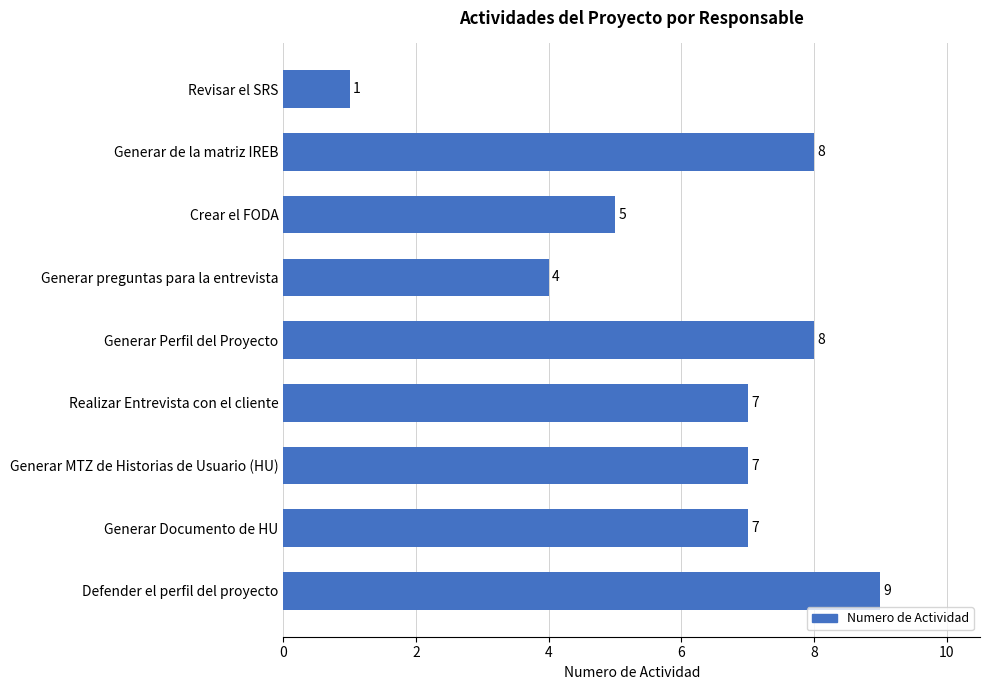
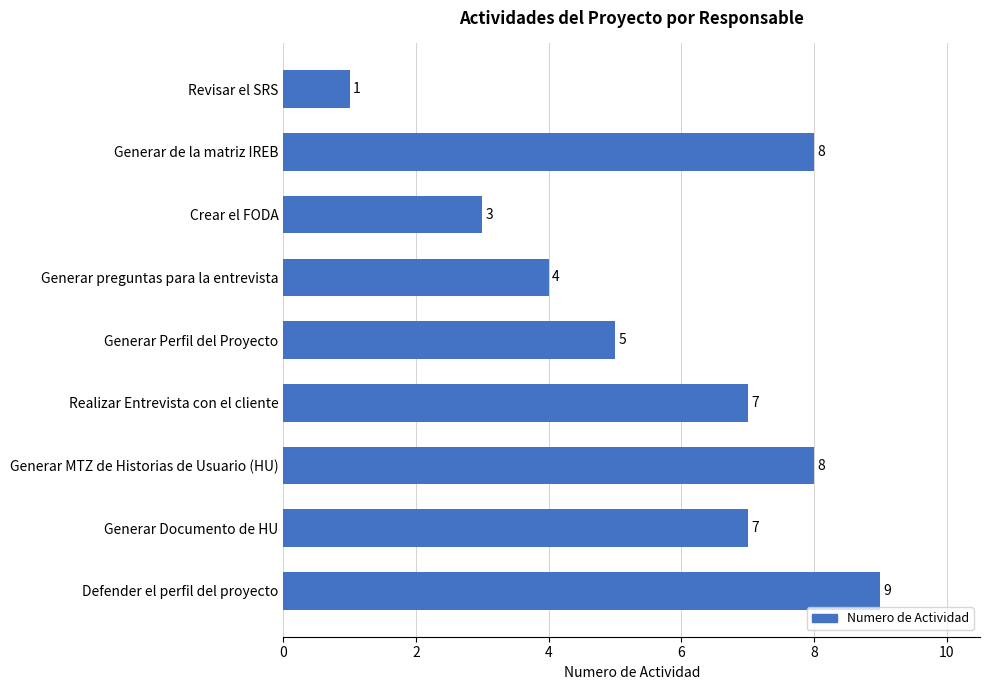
Crear el FODA: 5 -> 3
Generar Perfil del Proyecto: 8 -> 5
Generar MTZ de Historias de Usuario (HU): 7 -> 8
